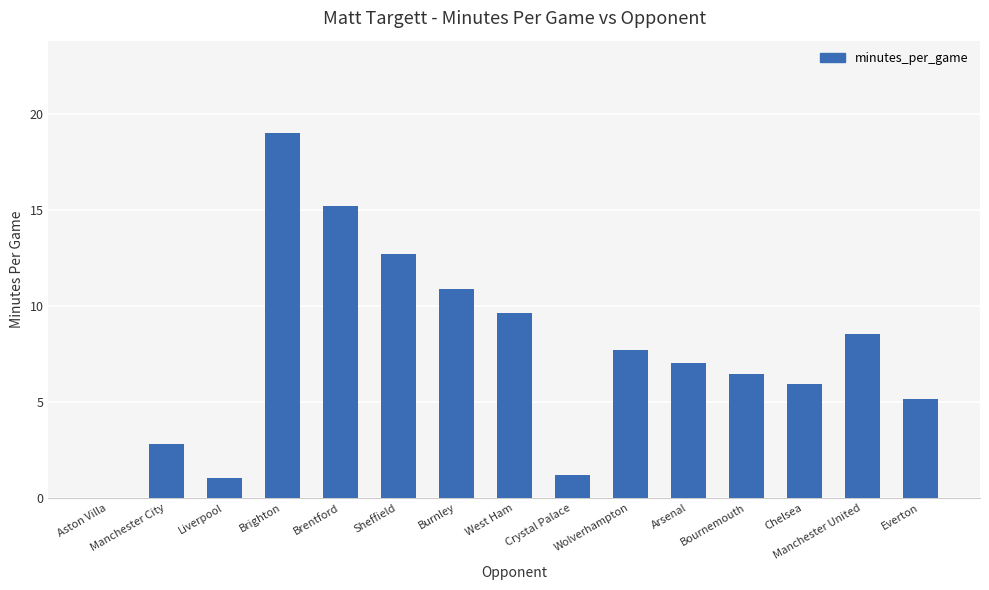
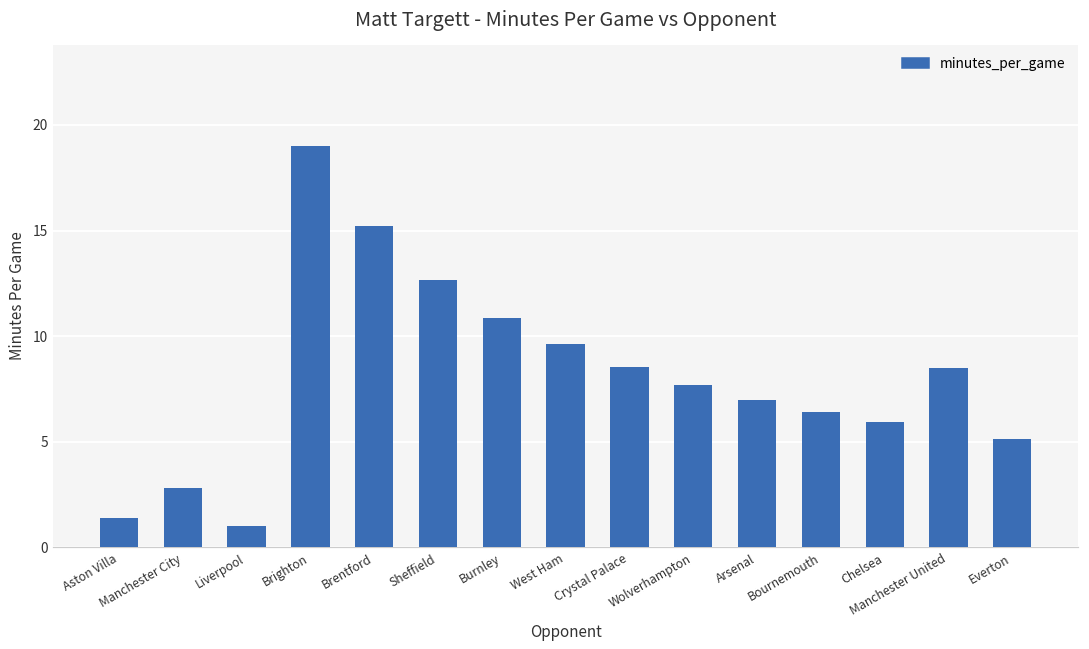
Aston Villa: 0.0 -> 1.4
Crystal Palace: 1.2 -> 8.6
